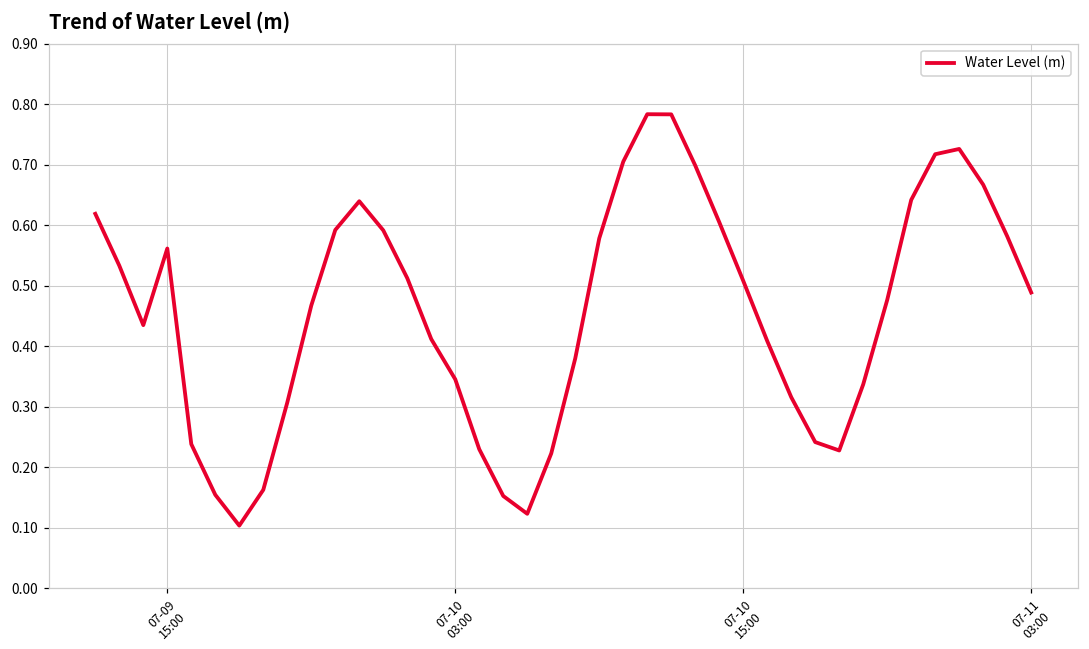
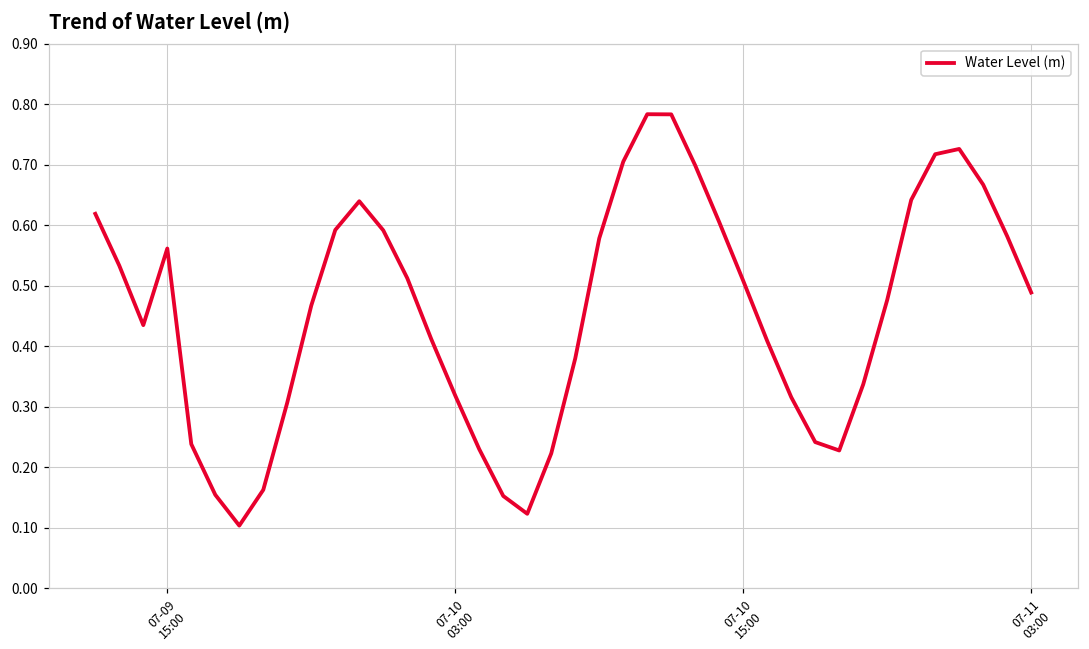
07-10 03:00: 0.35 -> 0.32
